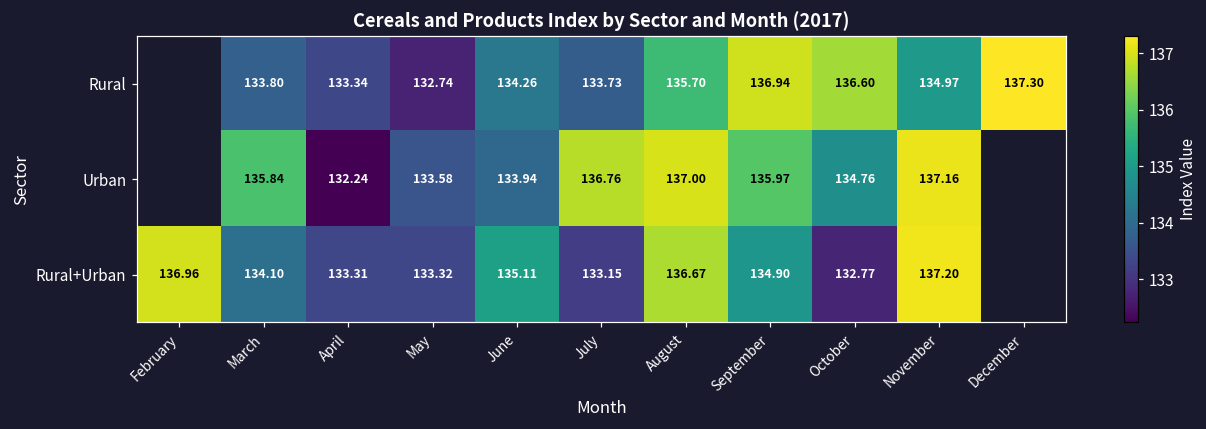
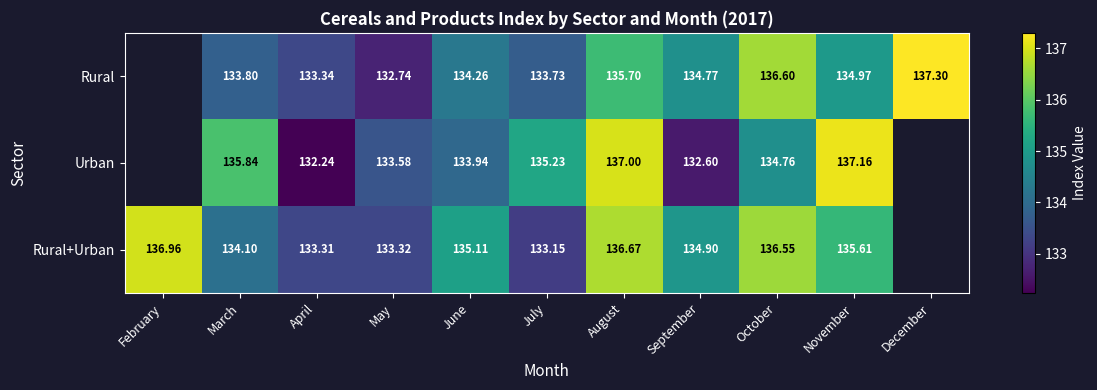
Rural, September: 136.94 -> 134.77
Urban, July: 136.76 -> 135.23
Urban, September: 135.97 -> 132.60
Rural+Urban, October: 132.77 -> 136.55
Rural+Urban, November: 137.20 -> 135.61
